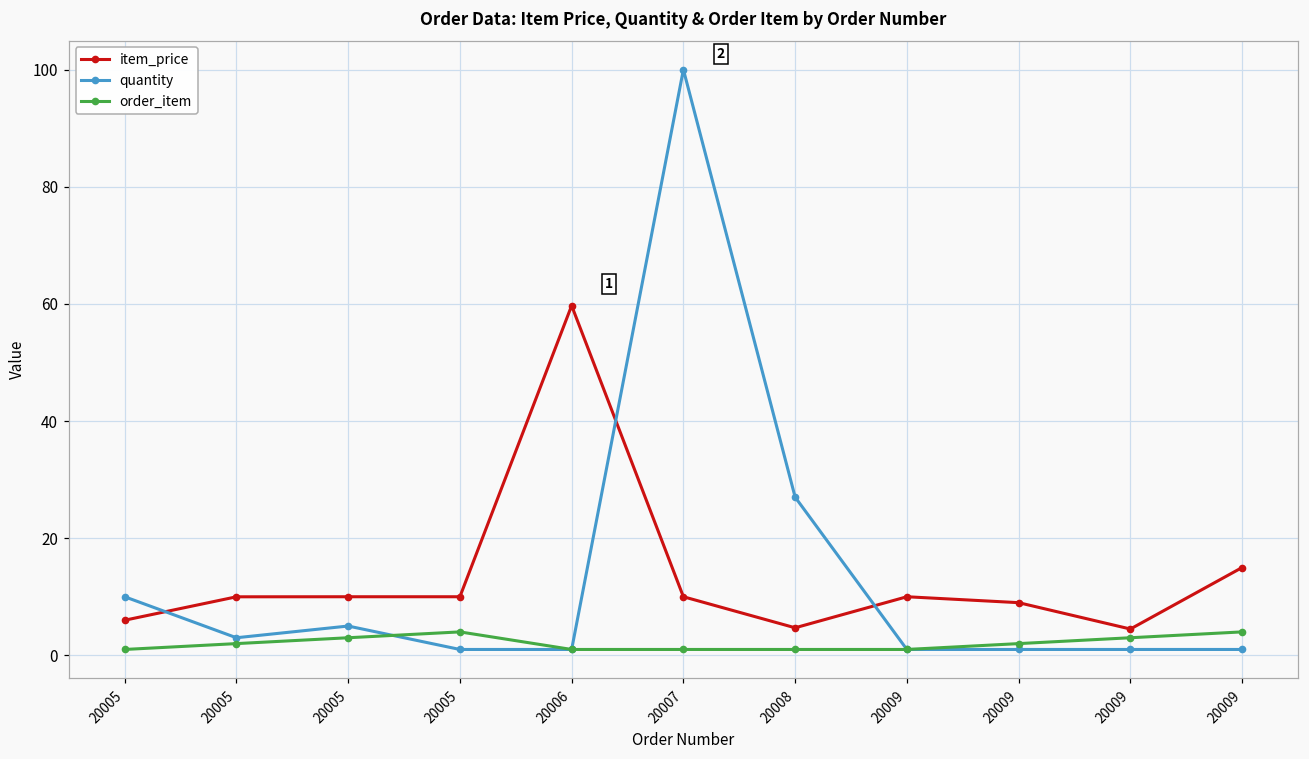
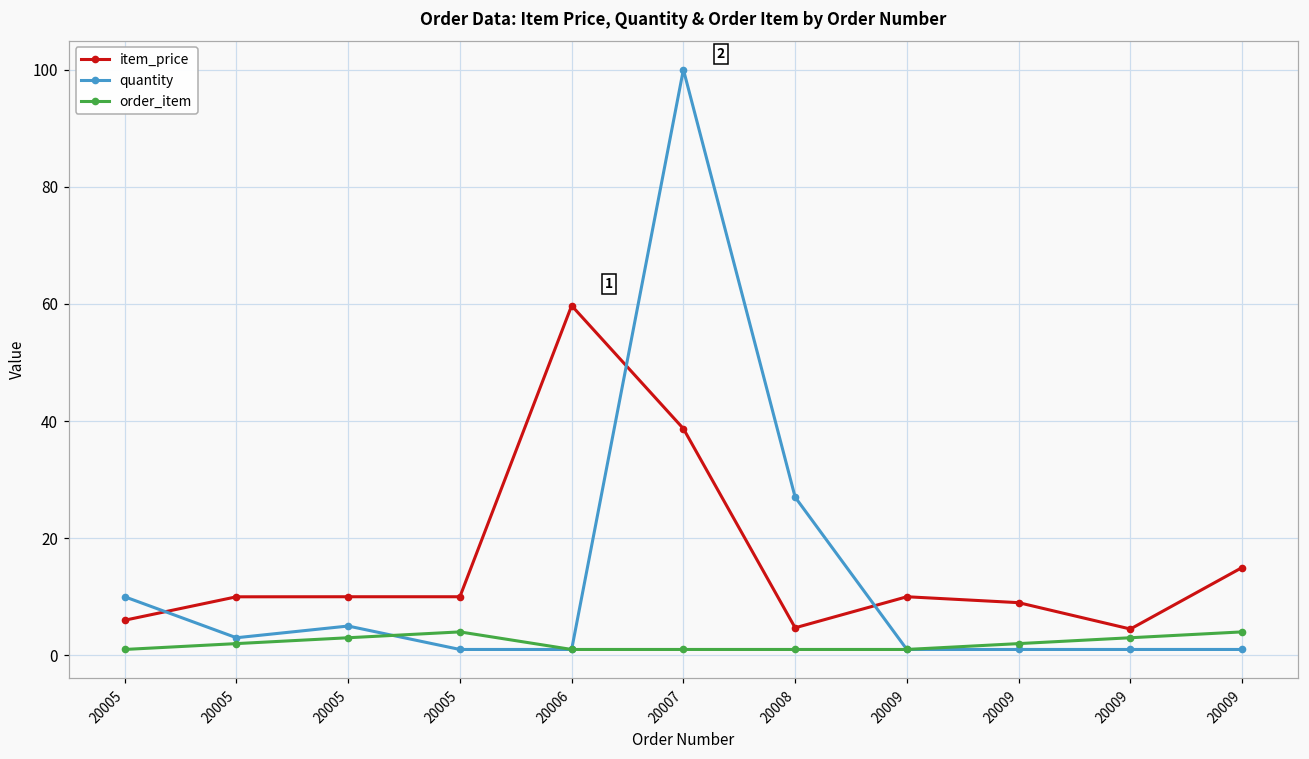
item_price, 20007: 10 -> 39
